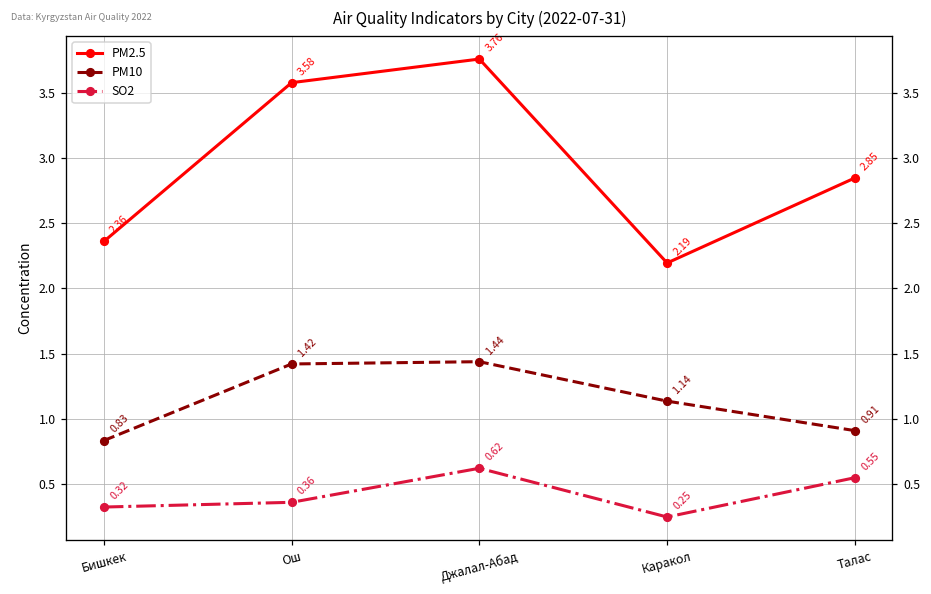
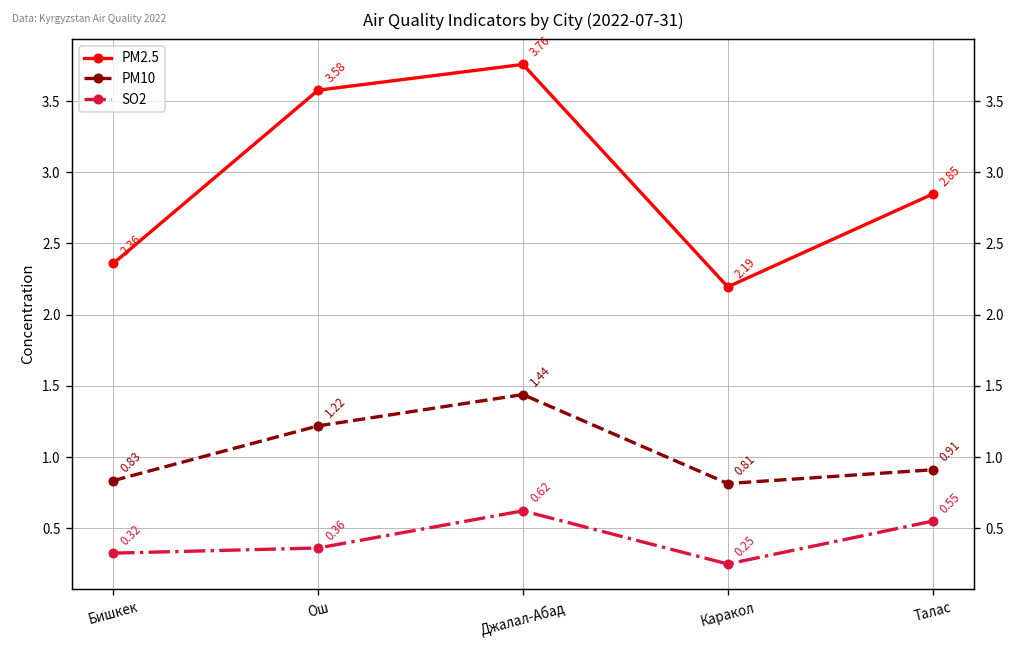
PM10, Ош: 1.42 -> 1.22
PM10, Каракол: 1.14 -> 0.81
